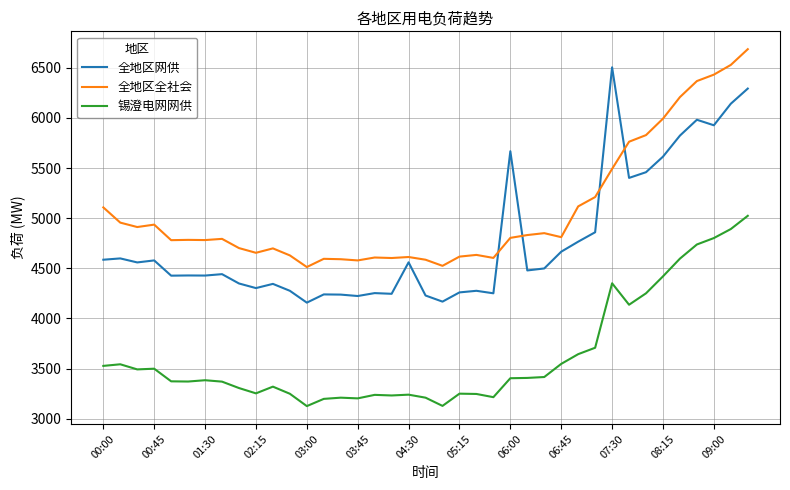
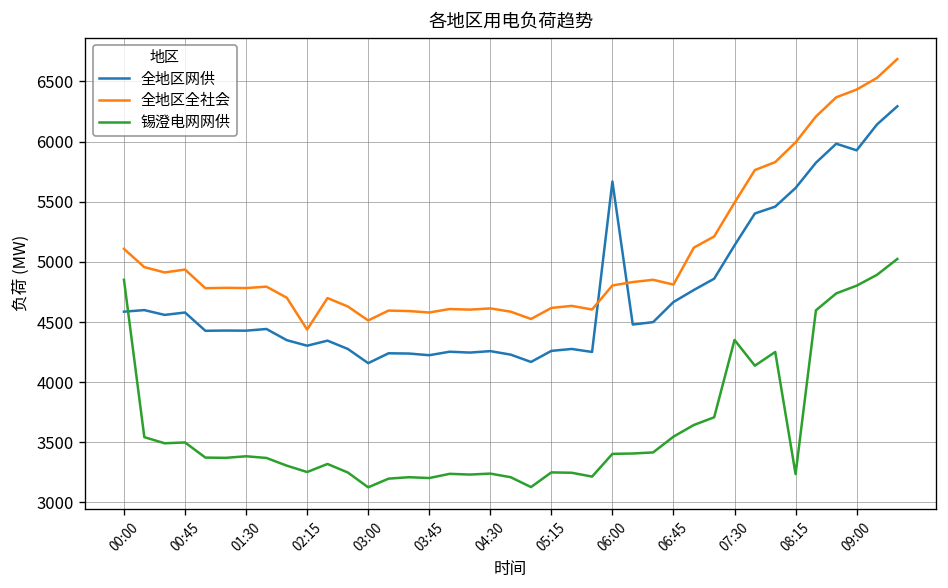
锡澄电网网供, 00:00: 3530 -> 4850
全地区全社会, 02:15: 4660 -> 4440
全地区网供, 04:30: 4560 -> 4260
全地区网供, 07:30: 6510 -> 5140
锡澄电网网供, 08:15: 4420 -> 3240
